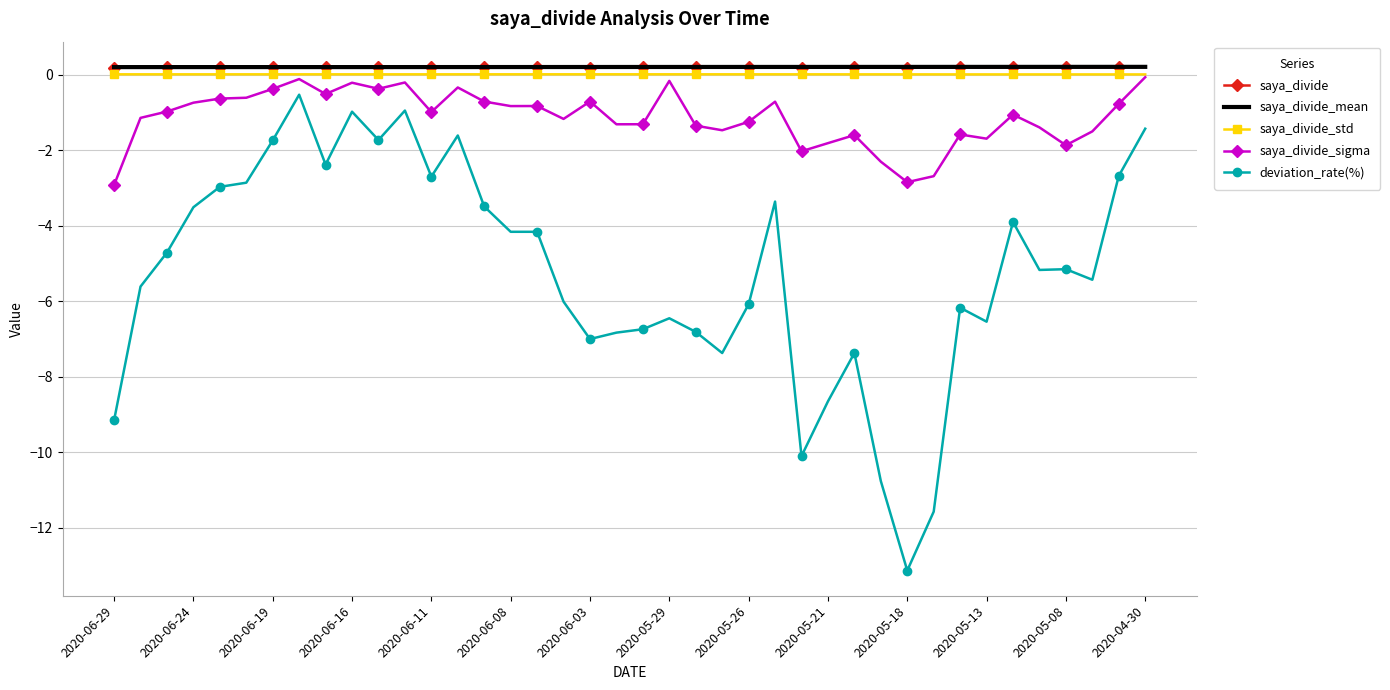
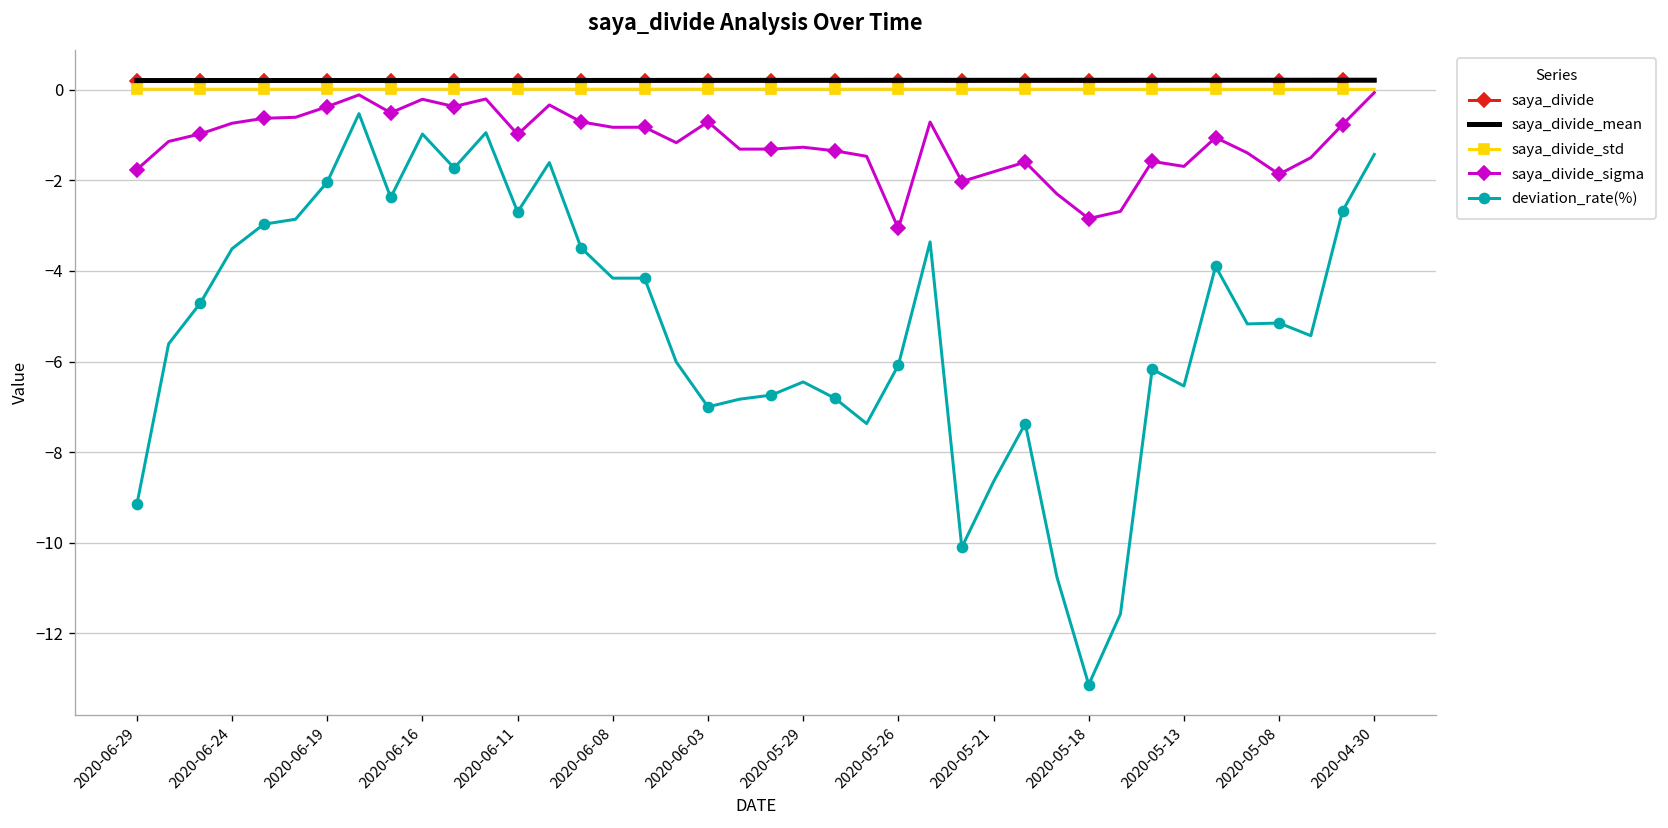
saya_divide_sigma, 2020-06-29: -2.9 -> -1.8
deviation_rate(%), 2020-06-19: -1.7 -> -2.0
saya_divide_sigma, 2020-05-29: -0.2 -> -1.3
saya_divide_sigma, 2020-05-26: -1.2 -> -3.1
